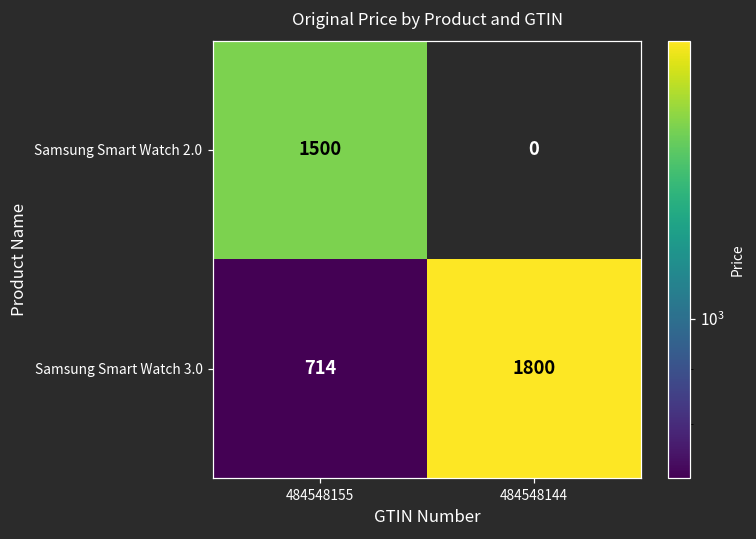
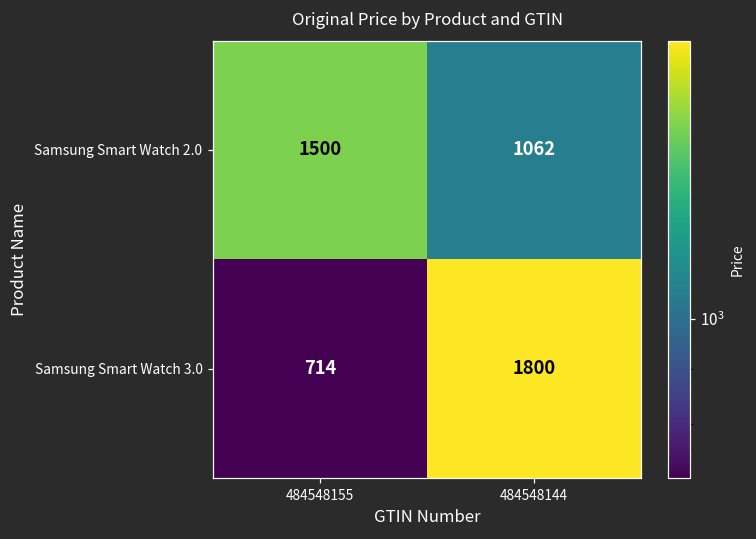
Samsung Smart Watch 2.0, 484548144: 0 -> 1062
